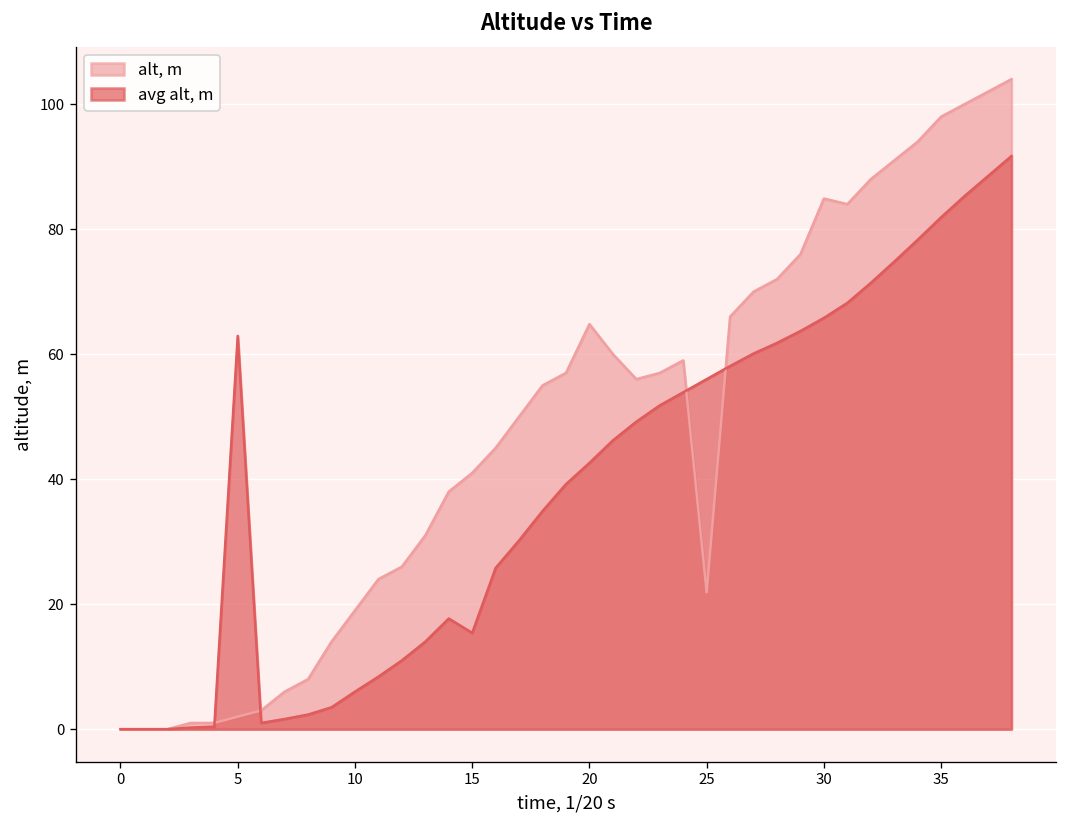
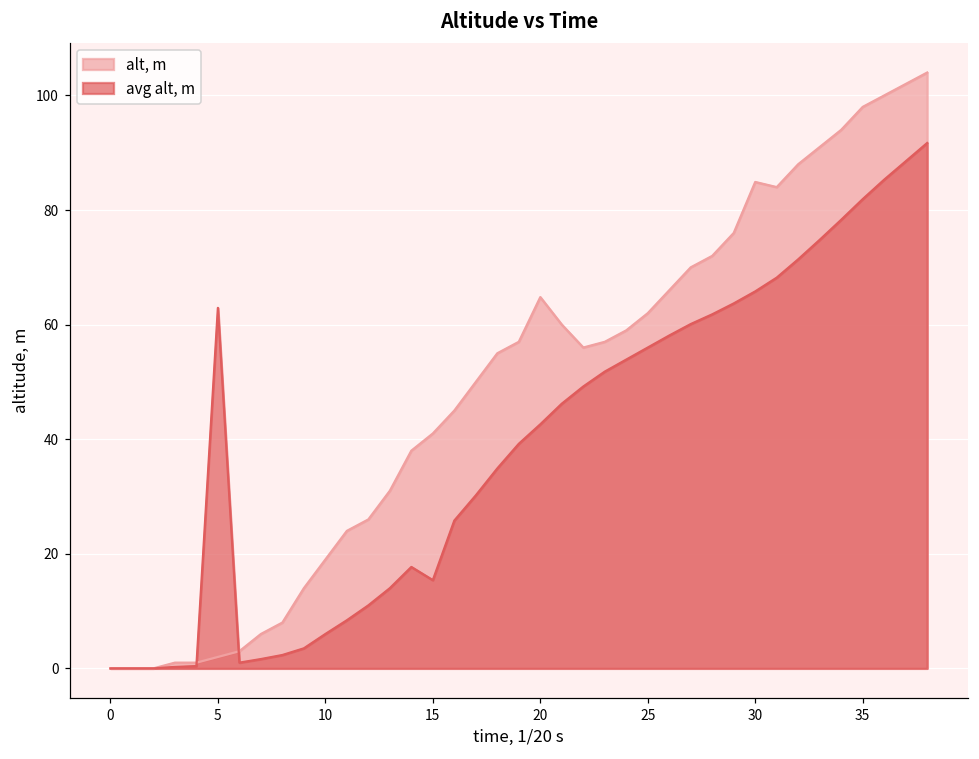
alt, m, 25: 22 -> 62
